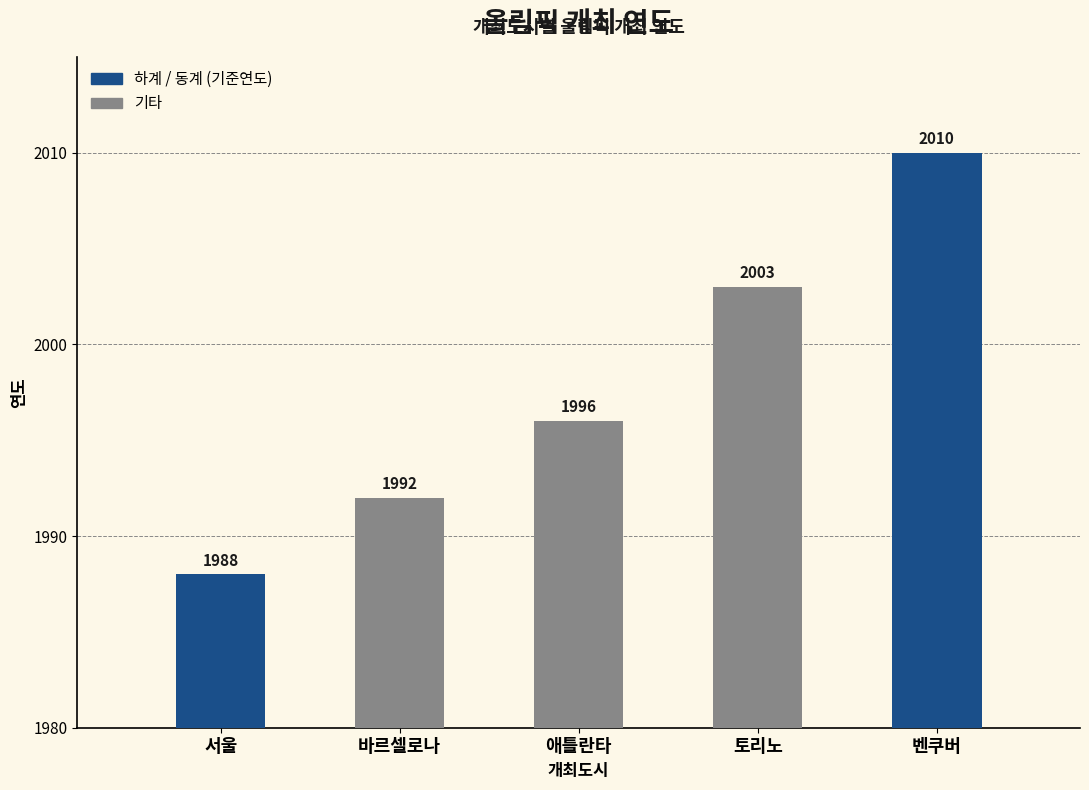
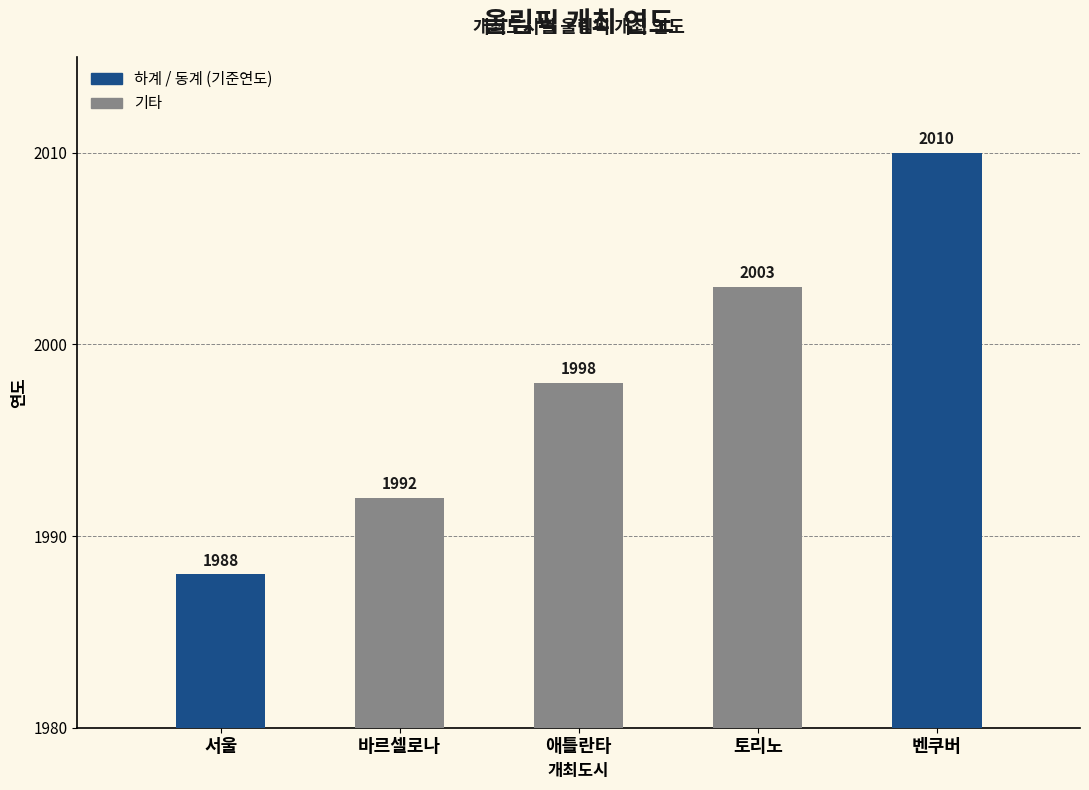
애틀란타: 1996 -> 1998
